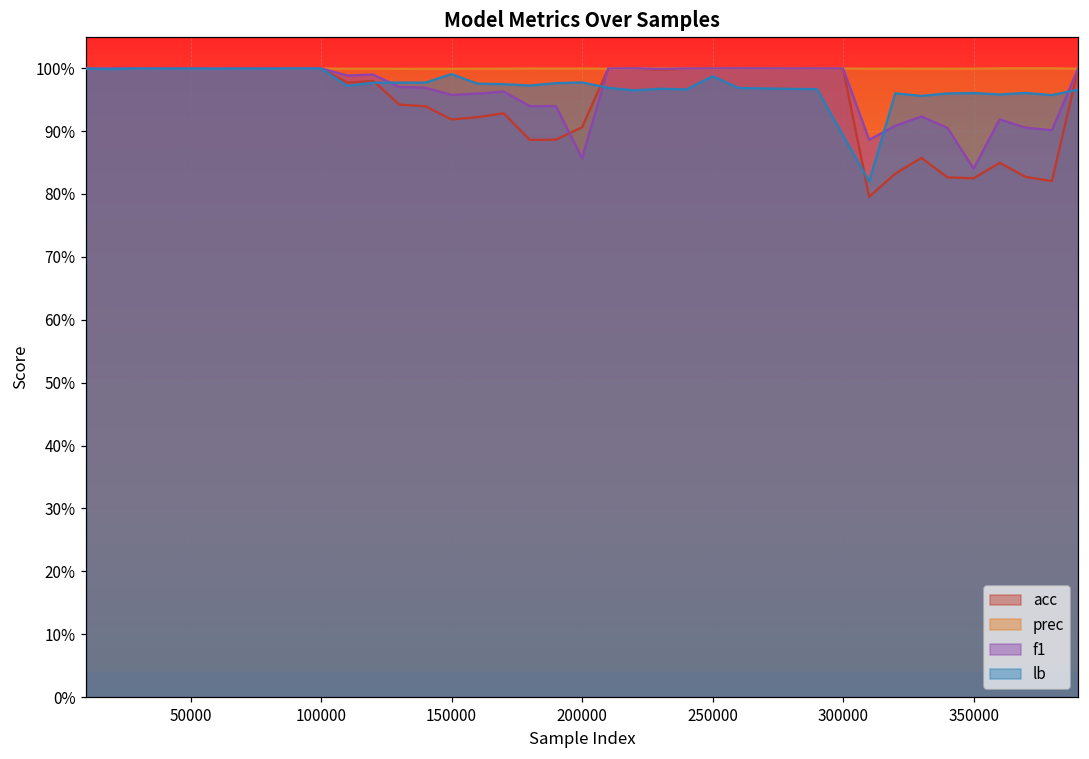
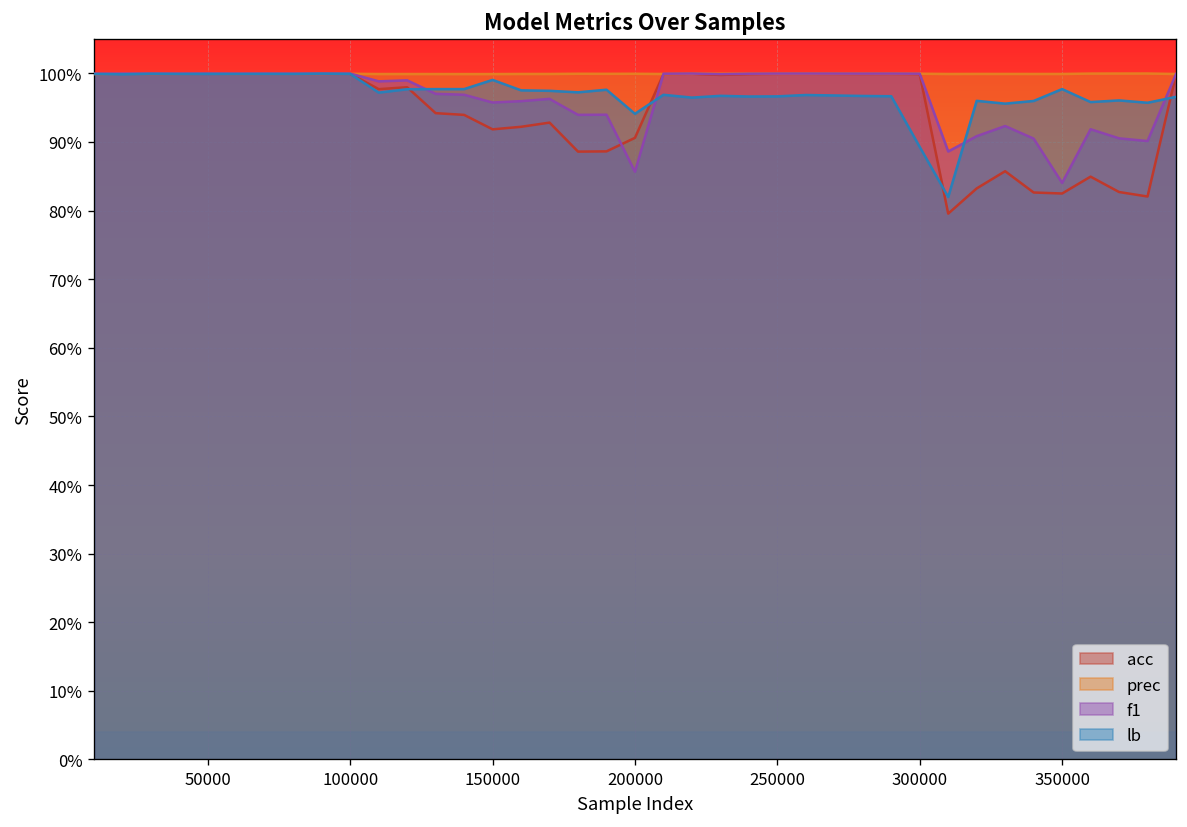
lb, 200000: 98% -> 94%
lb, 250000: 99% -> 97%
lb, 350000: 96% -> 98%
